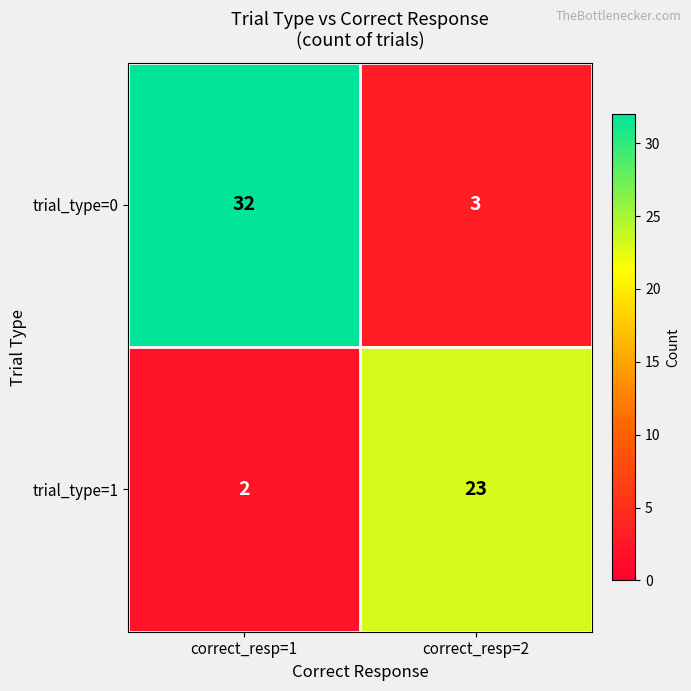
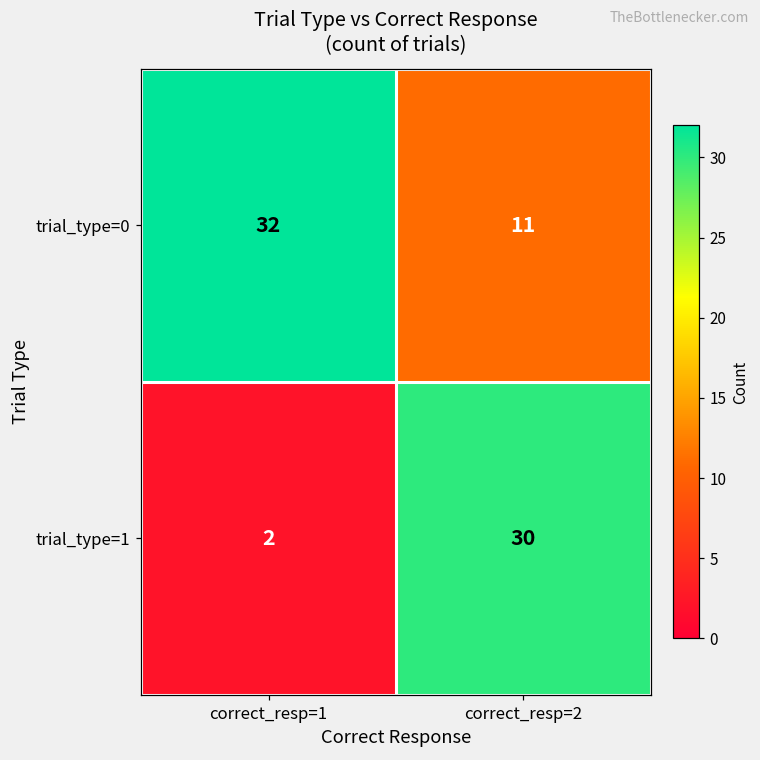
trial_type=0, correct_resp=2: 3 -> 11
trial_type=1, correct_resp=2: 23 -> 30
